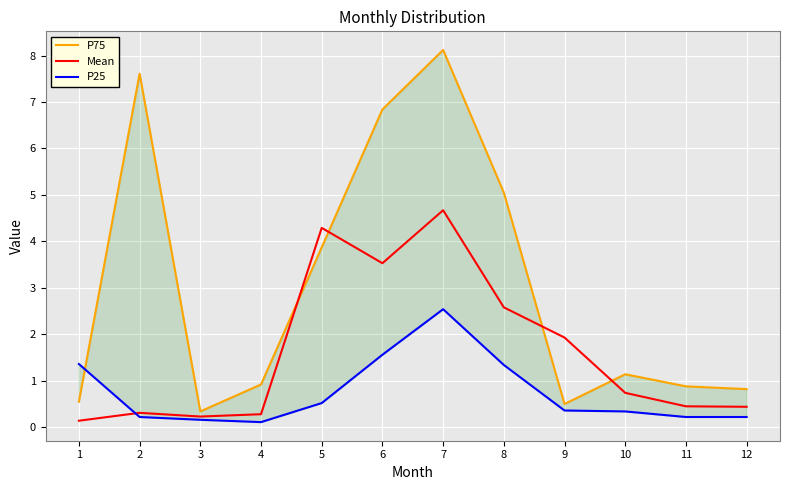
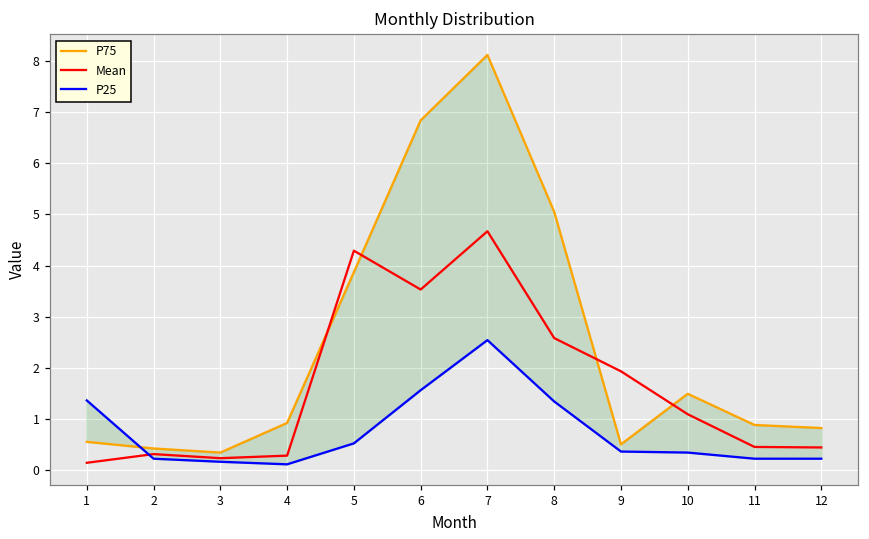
P75, 2: 7.6 -> 0.4
P75, 10: 1.1 -> 1.5
Mean, 10: 0.7 -> 1.1
